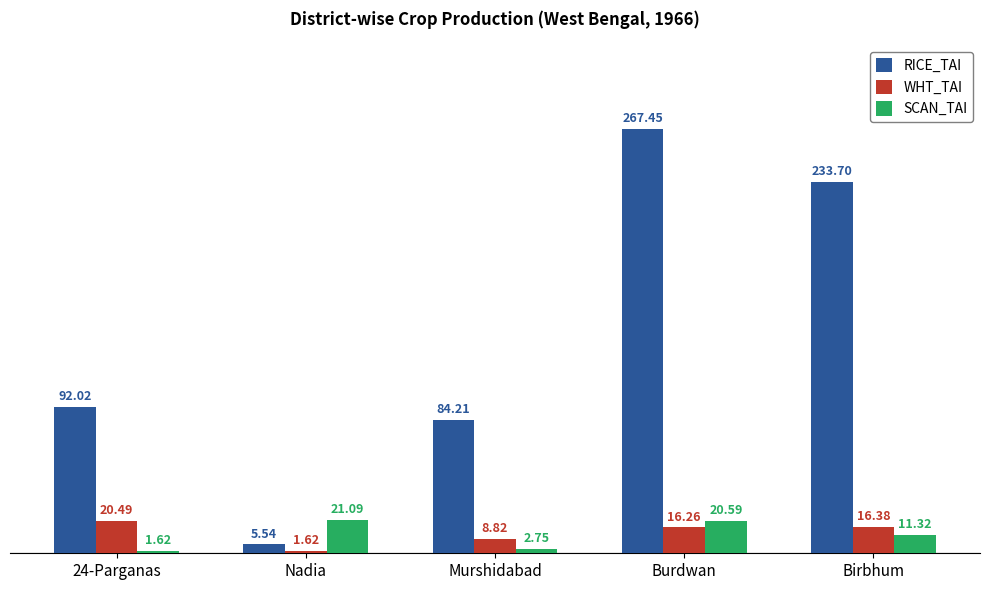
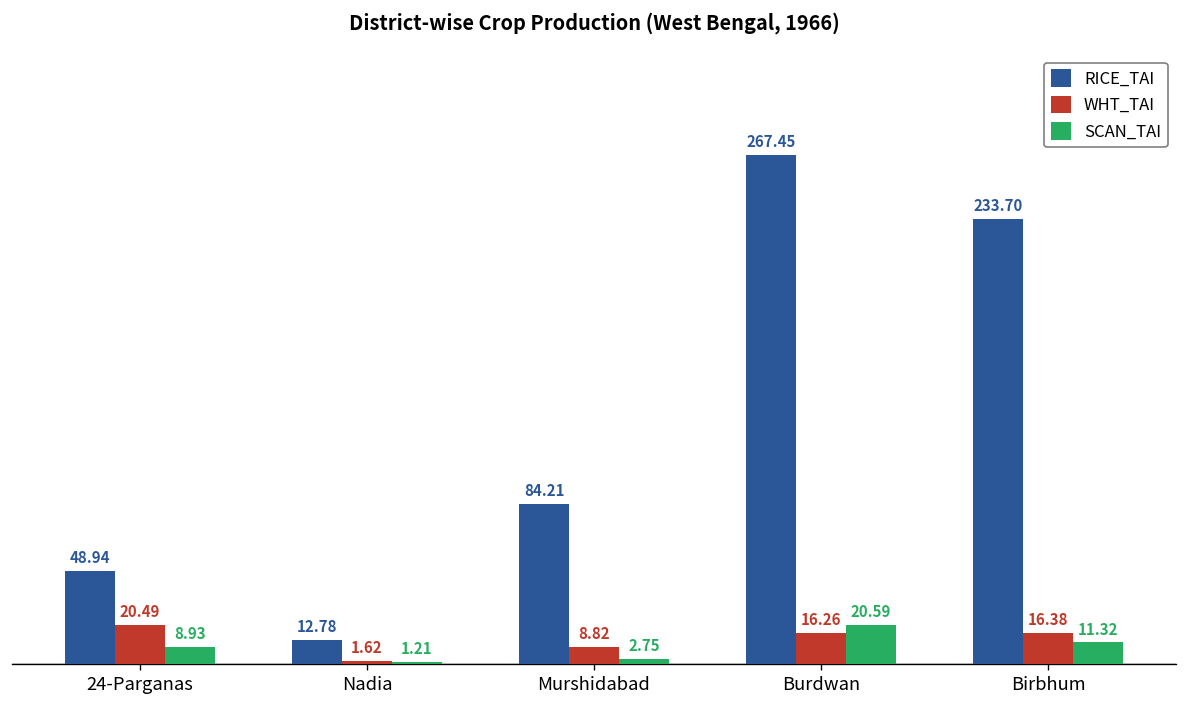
RICE_TAI, 24-Parganas: 92.02 -> 48.94
SCAN_TAI, 24-Parganas: 1.62 -> 8.93
RICE_TAI, Nadia: 5.54 -> 12.78
SCAN_TAI, Nadia: 21.09 -> 1.21
